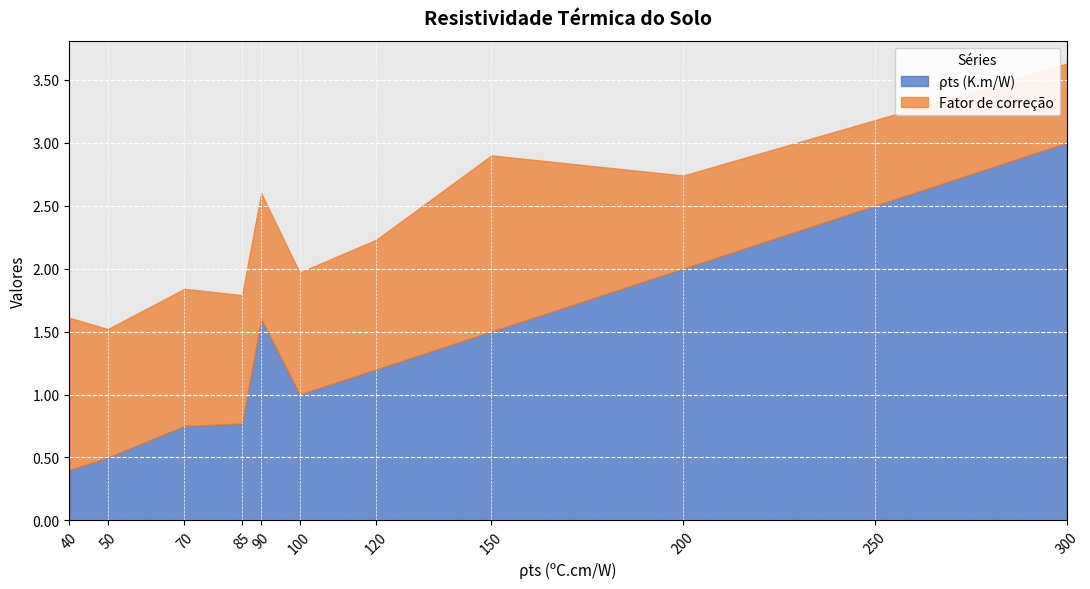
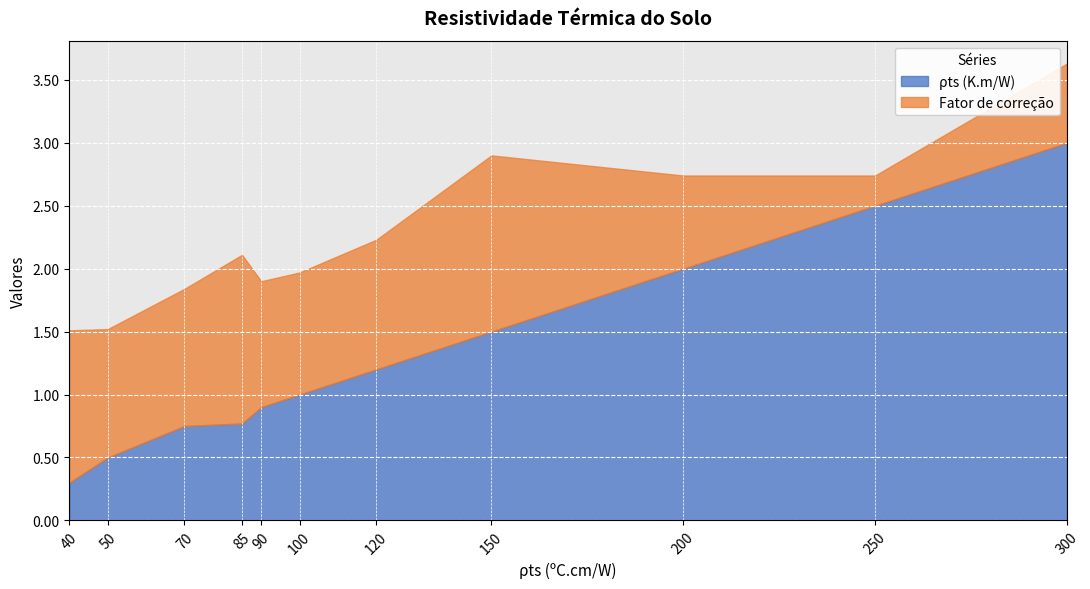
ρts (K.m/W), 40: 0.4 -> 0.3
Fator de correção, 85: 1.02 -> 1.34
ρts (K.m/W), 90: 1.6 -> 0.9
Fator de correção, 250: 0.68 -> 0.24
